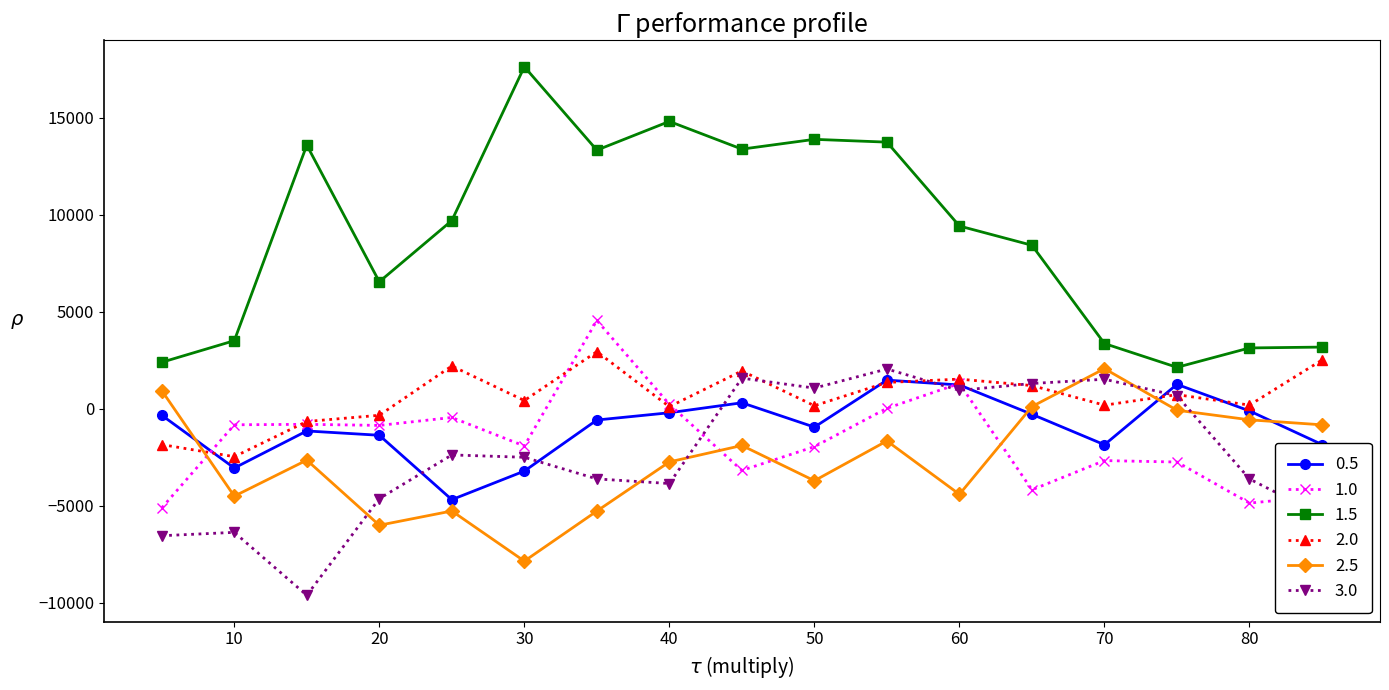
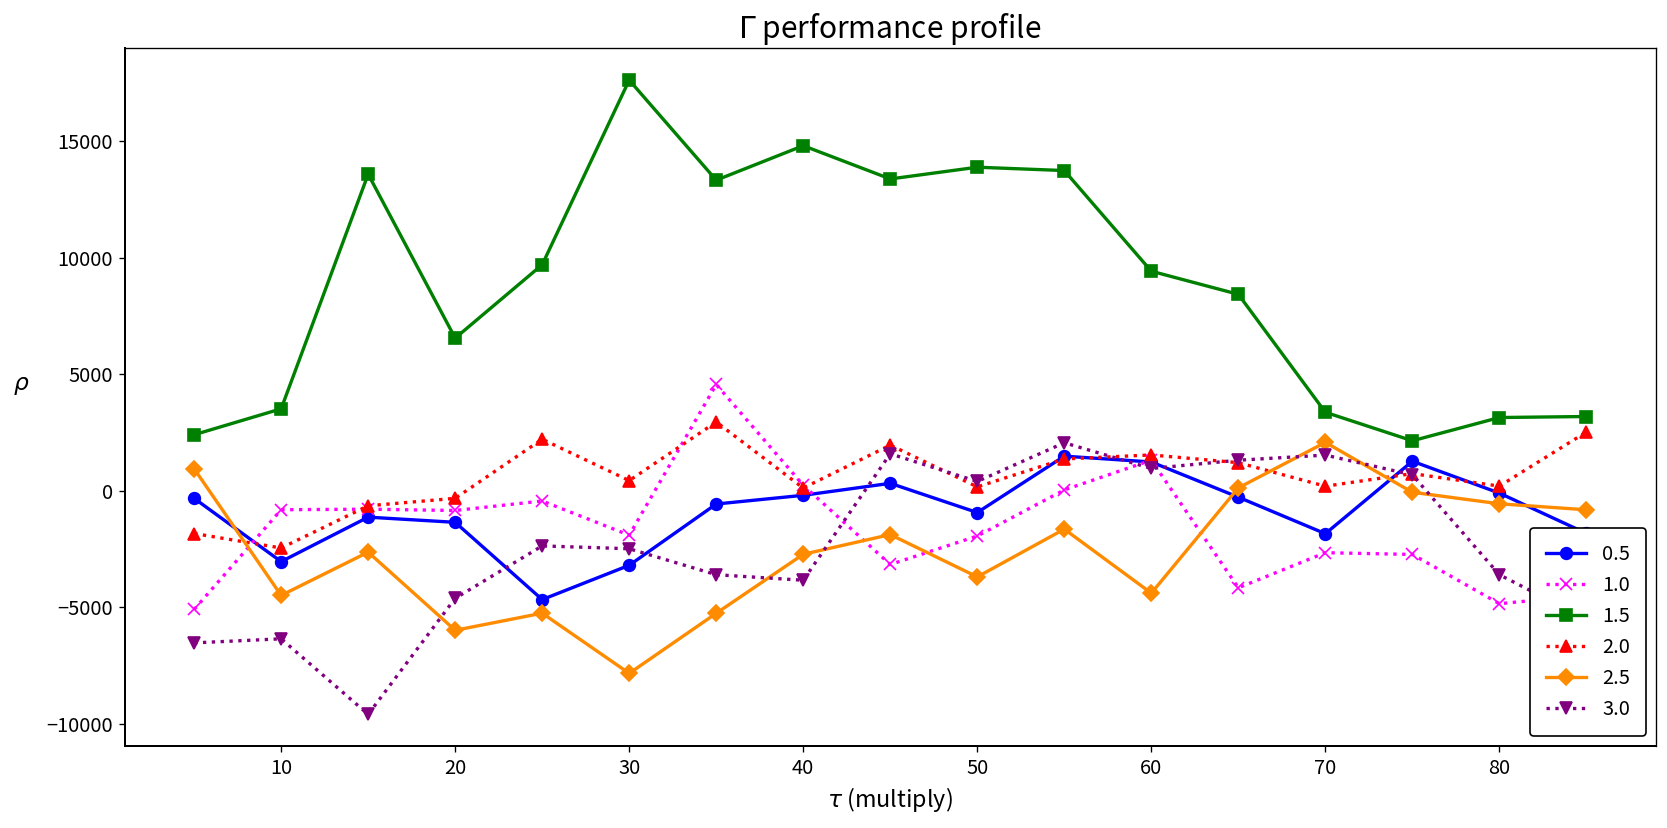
3.0, 50: 1100 -> 400
